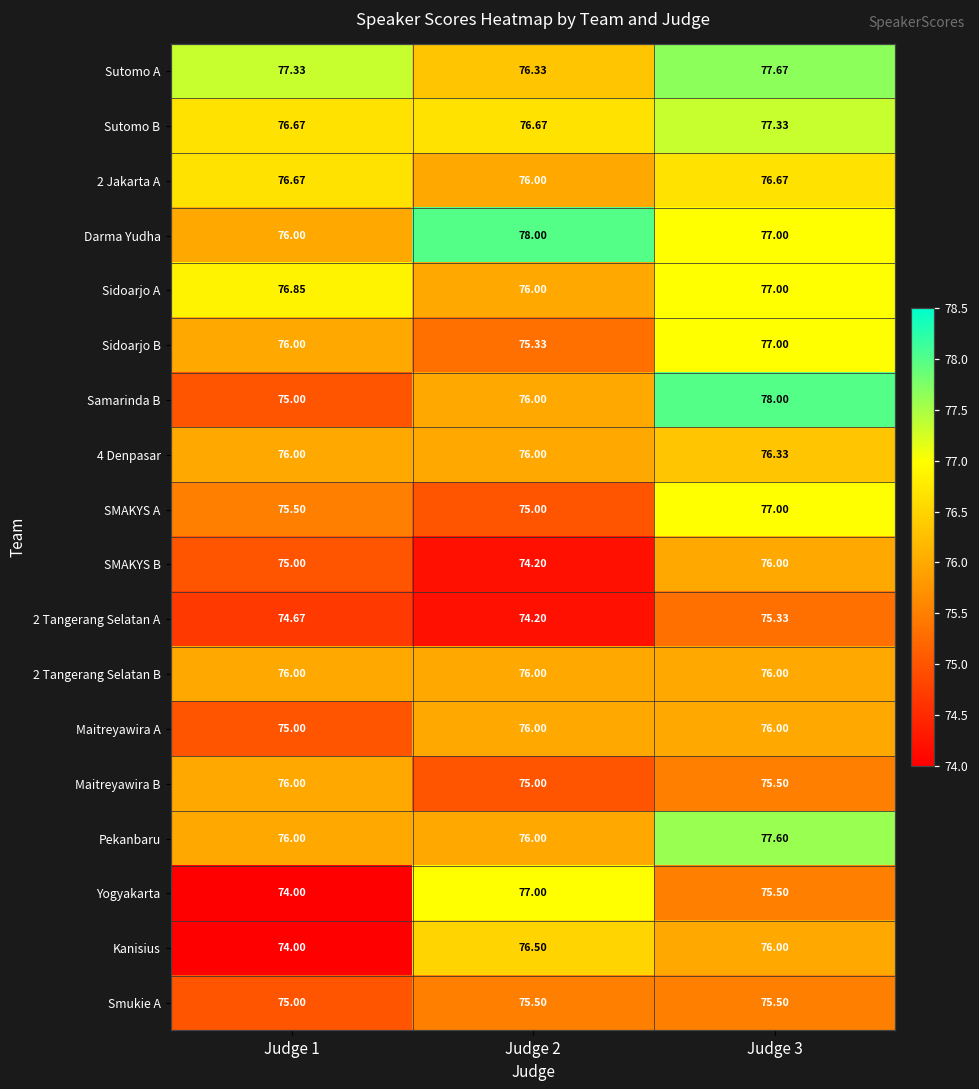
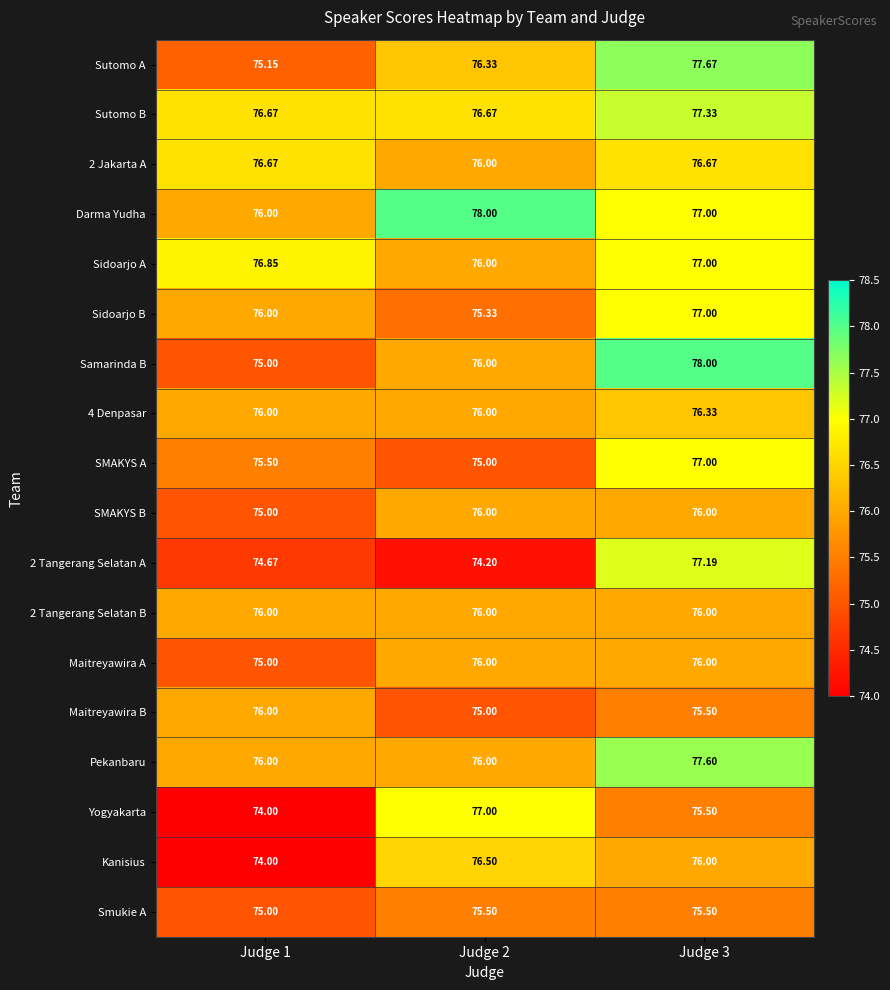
Sutomo A, Judge 1: 77.33 -> 75.15
SMAKYS B, Judge 2: 74.20 -> 76.00
2 Tangerang Selatan A, Judge 3: 75.33 -> 77.19
